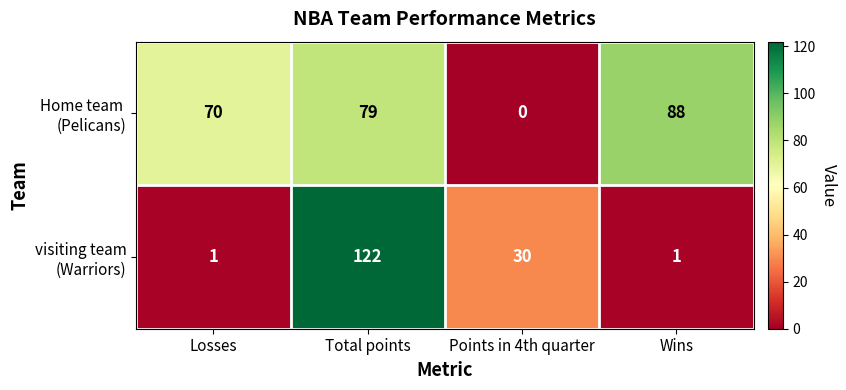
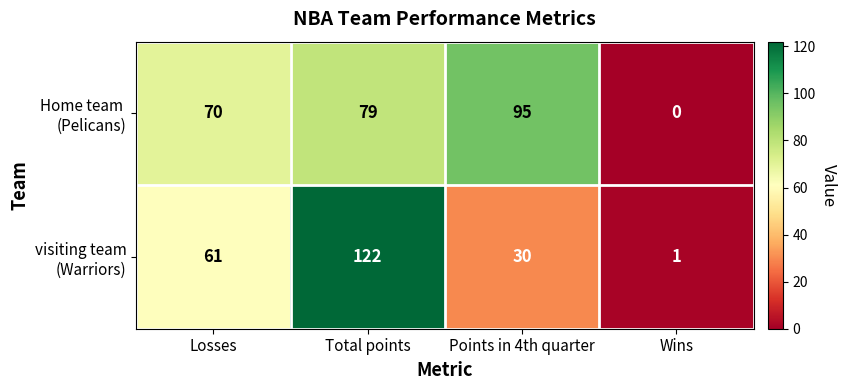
Home team (Pelicans), Points in 4th quarter: 0 -> 95
Home team (Pelicans), Wins: 88 -> 0
visiting team (Warriors), Losses: 1 -> 61
